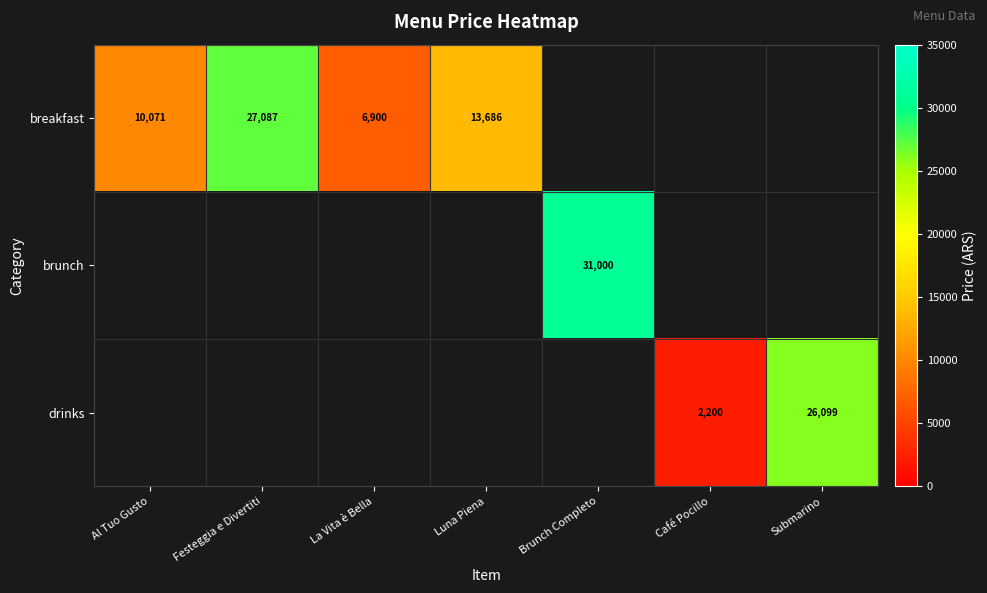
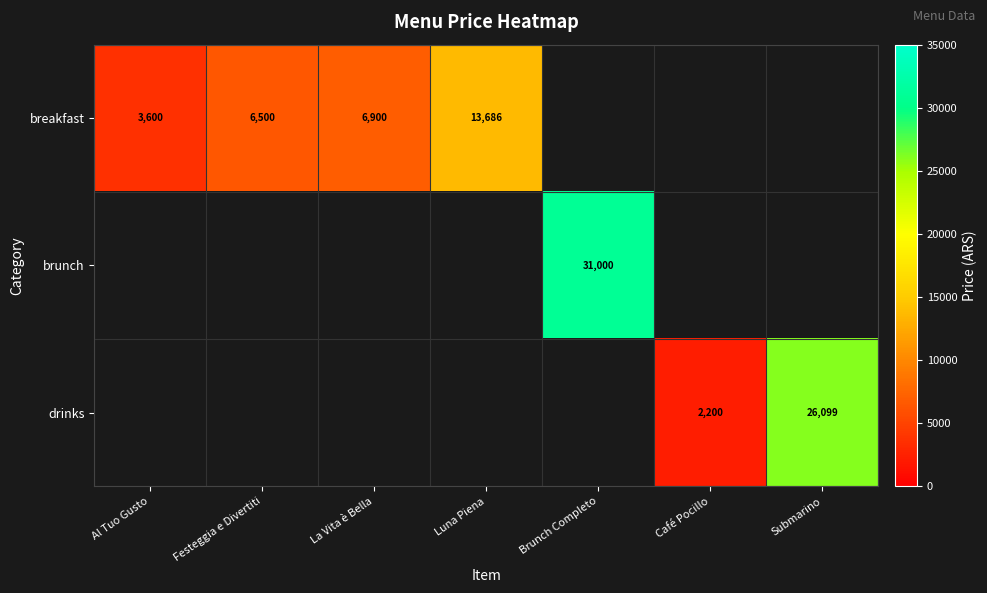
breakfast, Al Tuo Gusto: 10,071 -> 3,600
breakfast, Festeggia e Divertiti: 27,087 -> 6,500
